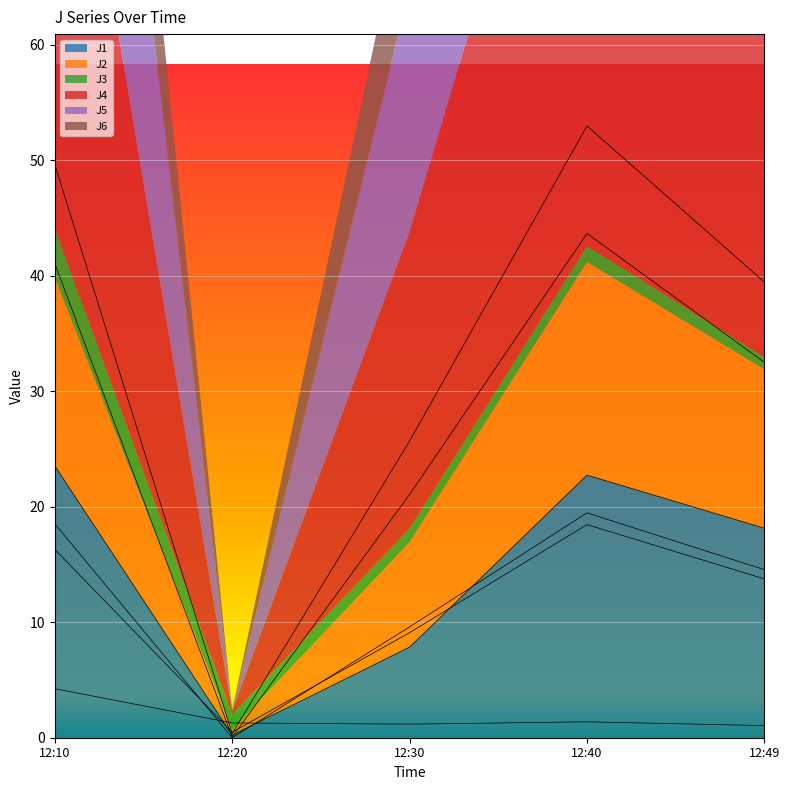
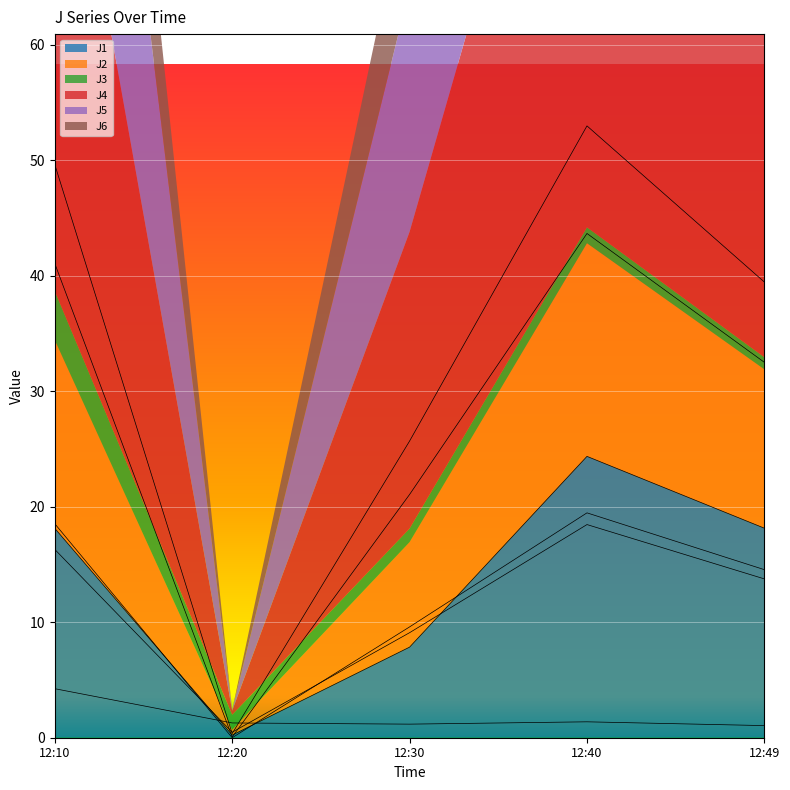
J1, 12:10: 23.5 -> 18.1
J1, 12:40: 22.7 -> 24.4
